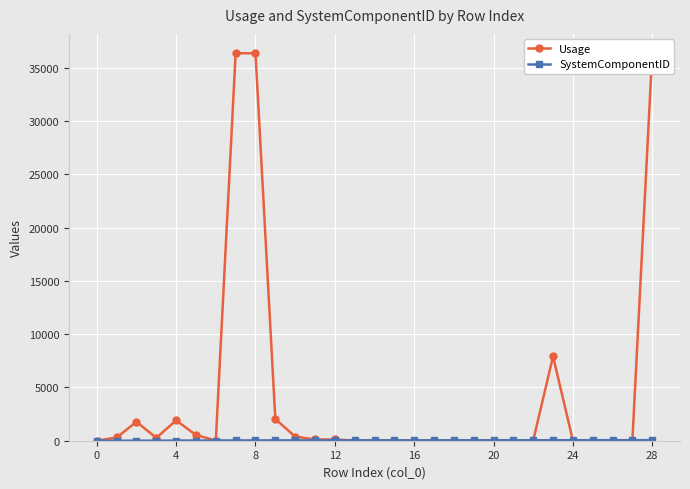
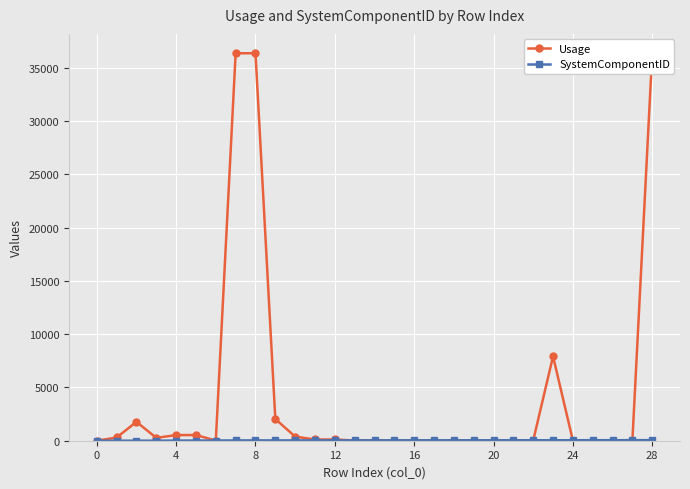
Usage, 4: 1900 -> 500
